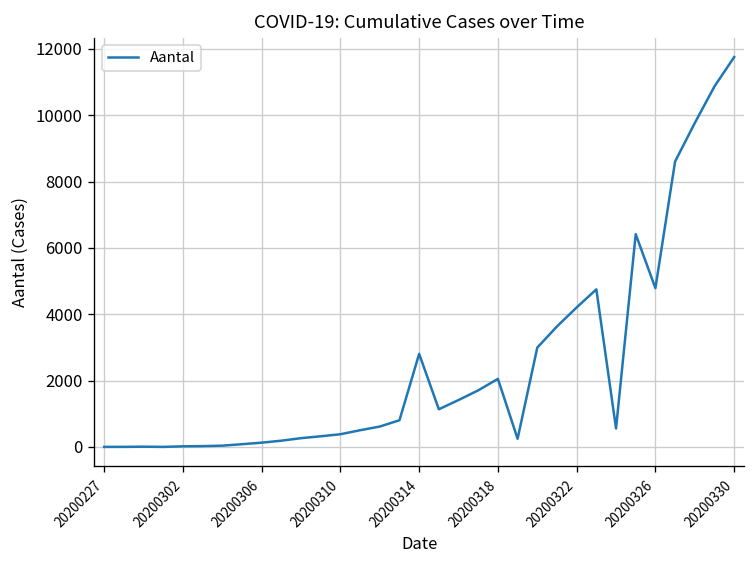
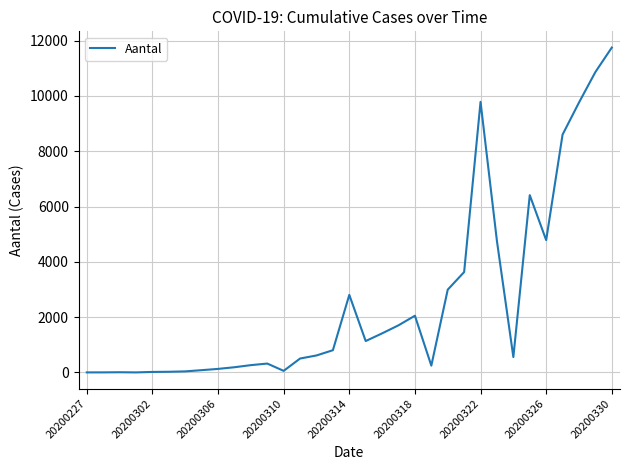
20200310: 400 -> 100
20200322: 4200 -> 9800
